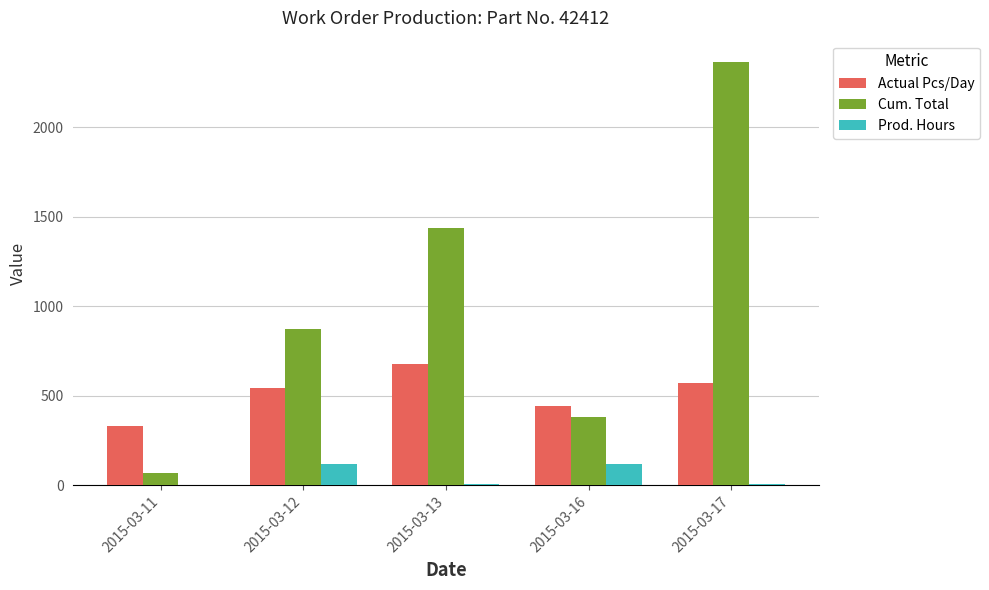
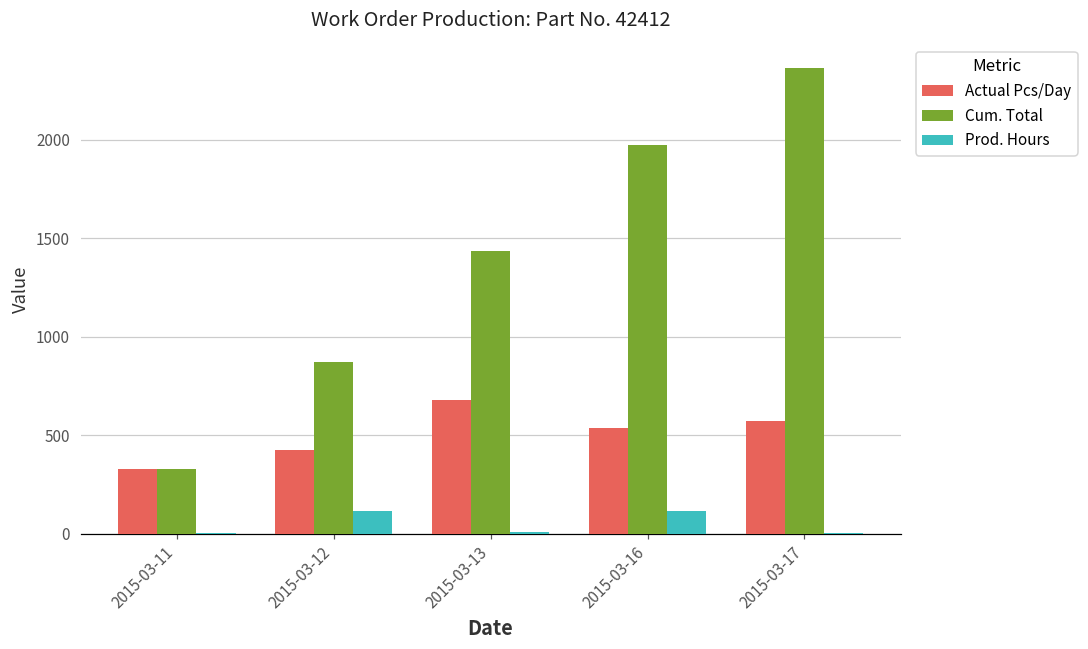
Cum. Total, 2015-03-11: 70 -> 330
Actual Pcs/Day, 2015-03-12: 540 -> 430
Actual Pcs/Day, 2015-03-16: 450 -> 540
Cum. Total, 2015-03-16: 380 -> 1970
